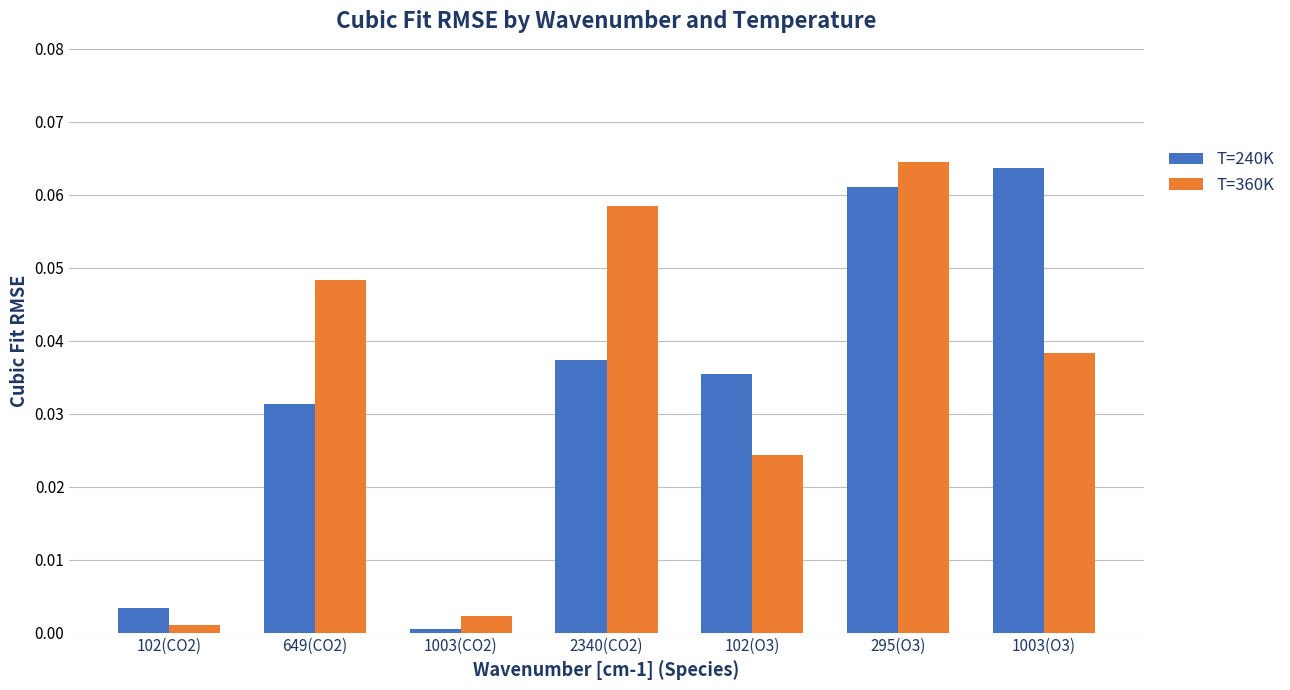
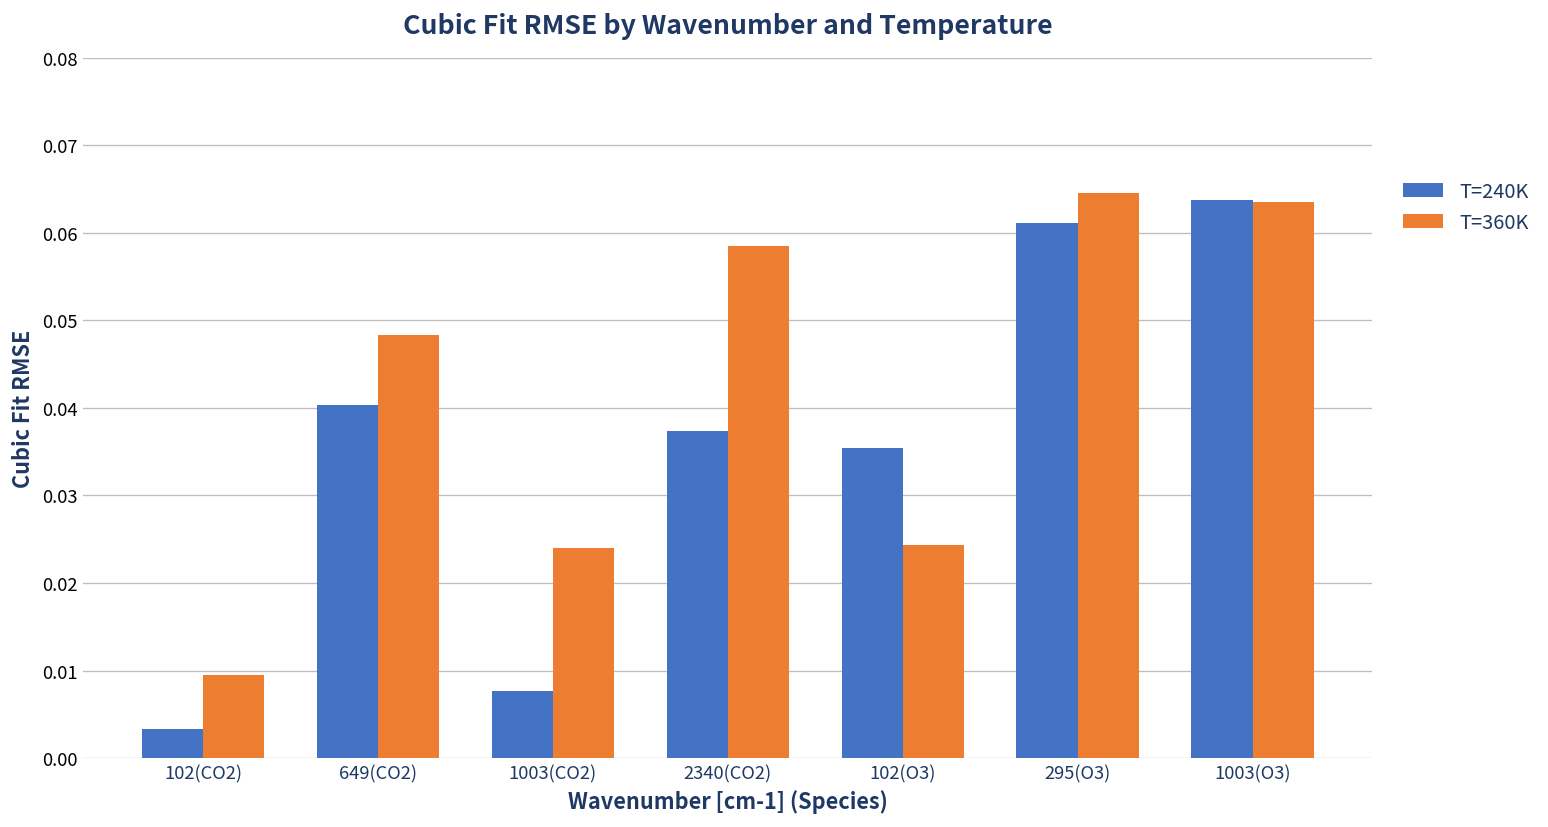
T=360K, 102(CO2): 0.001 -> 0.009
T=240K, 649(CO2): 0.031 -> 0.040
T=240K, 1003(CO2): 0.001 -> 0.008
T=360K, 1003(CO2): 0.002 -> 0.024
T=360K, 1003(O3): 0.038 -> 0.064
